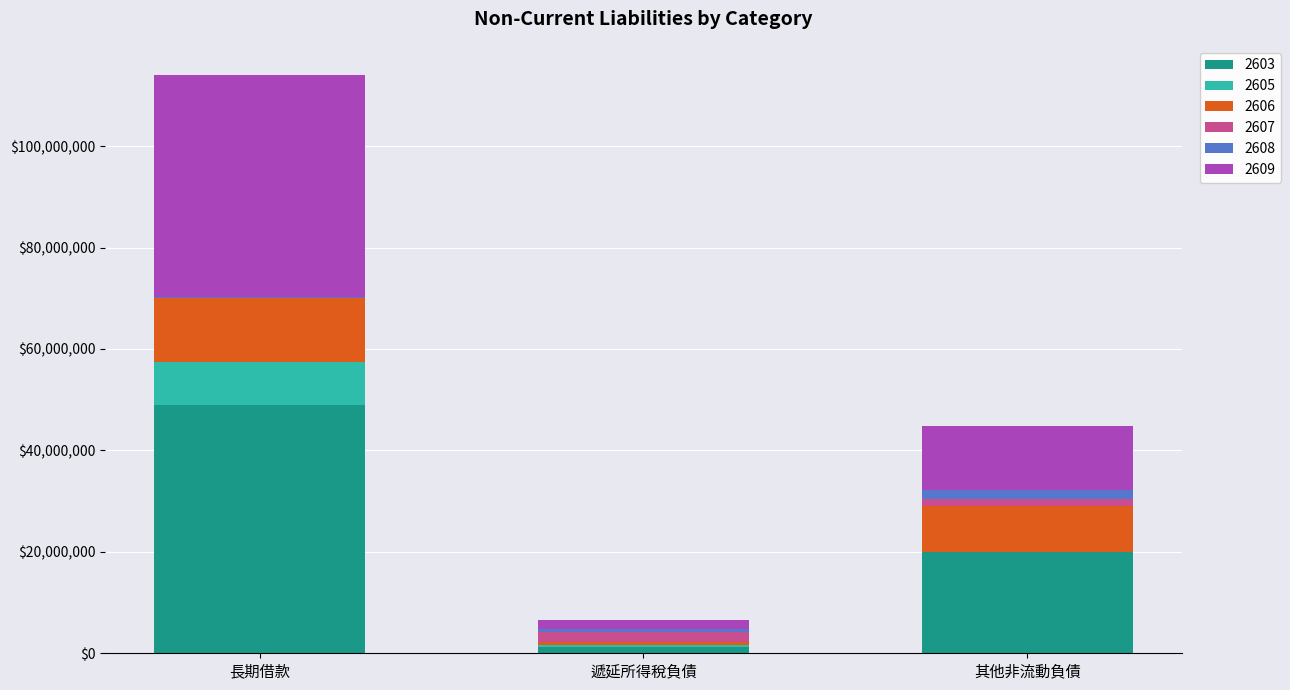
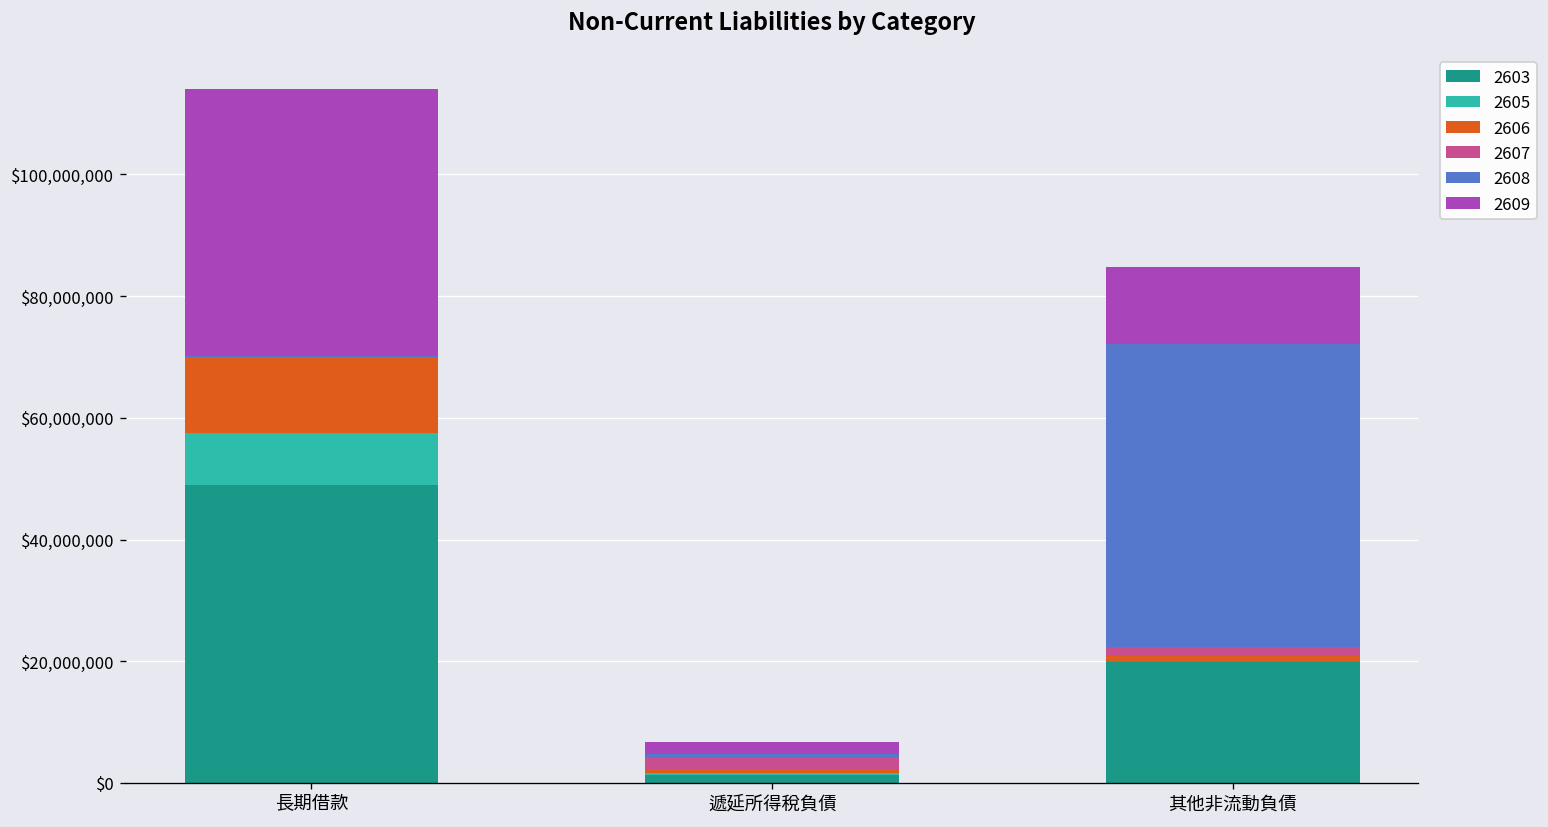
2606, 其他非流動負債: $9,000,000 -> $1,000,000
2608, 其他非流動負債: $2,000,000 -> $50,000,000
